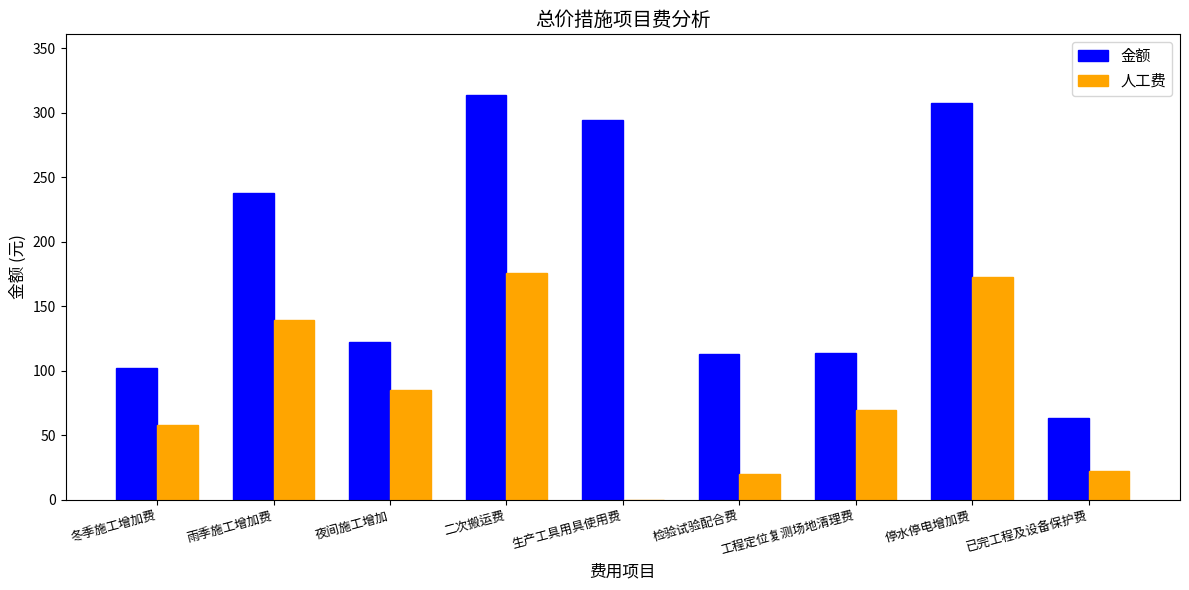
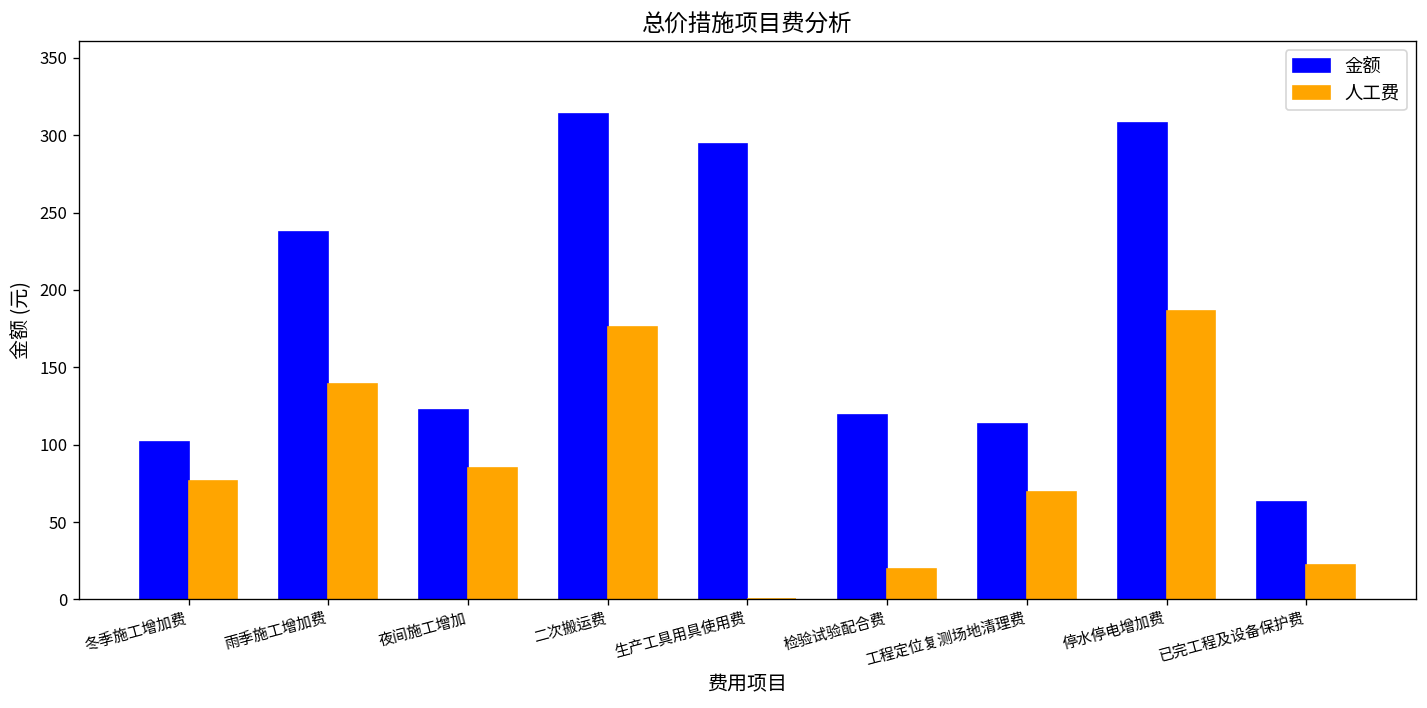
人工费, 冬季施工增加费: 57 -> 77
金额, 检验试验配合费: 113 -> 119
人工费, 停水停电增加费: 172 -> 187
